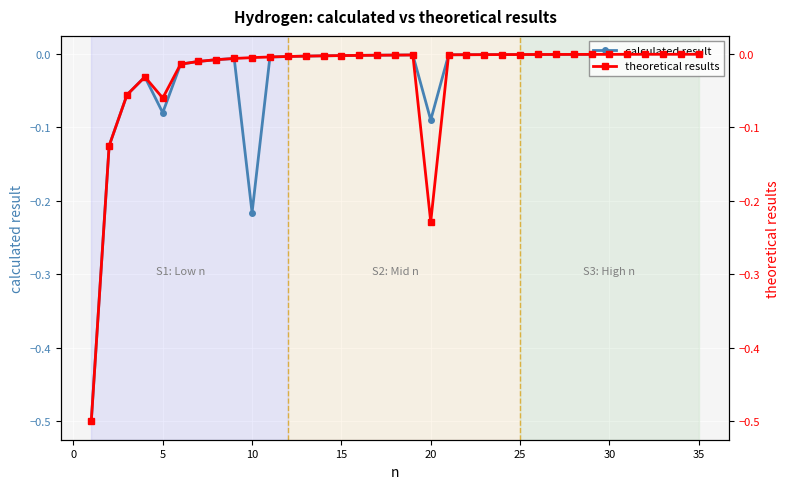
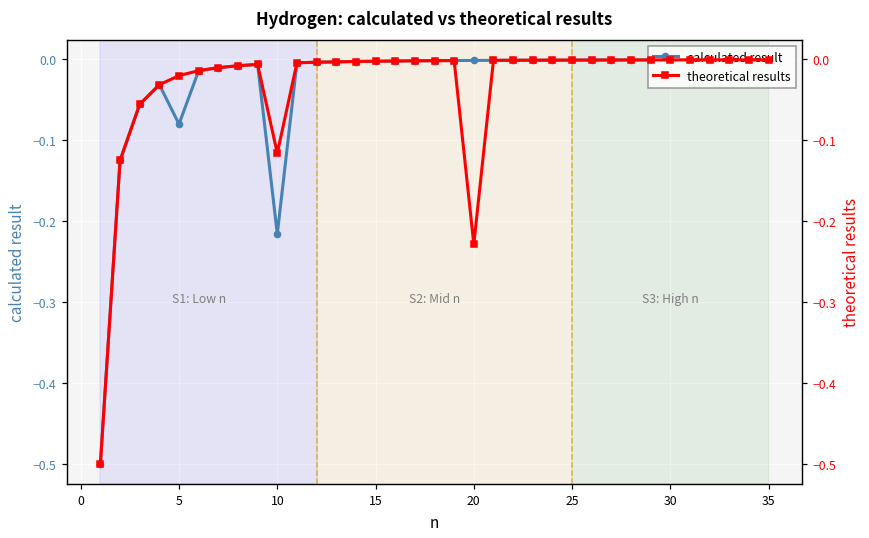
calculated result, 20: -0.09 -> 0.00
theoretical results, 5: -0.06 -> -0.02
theoretical results, 10: -0.01 -> -0.12
